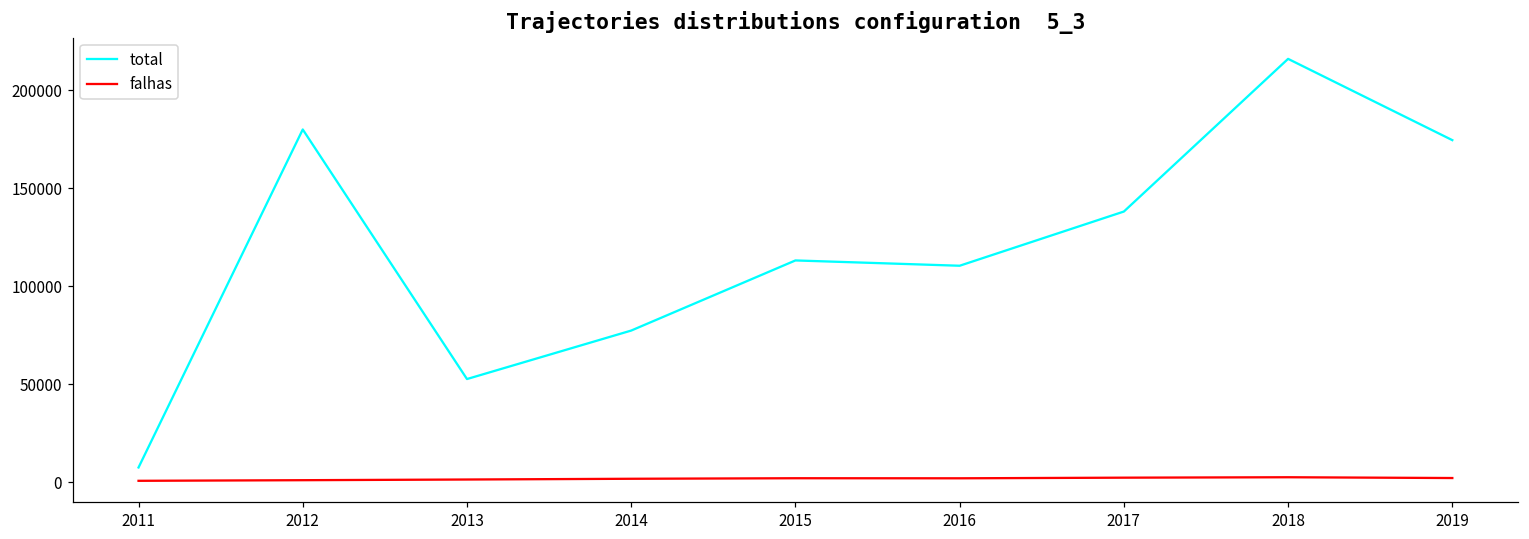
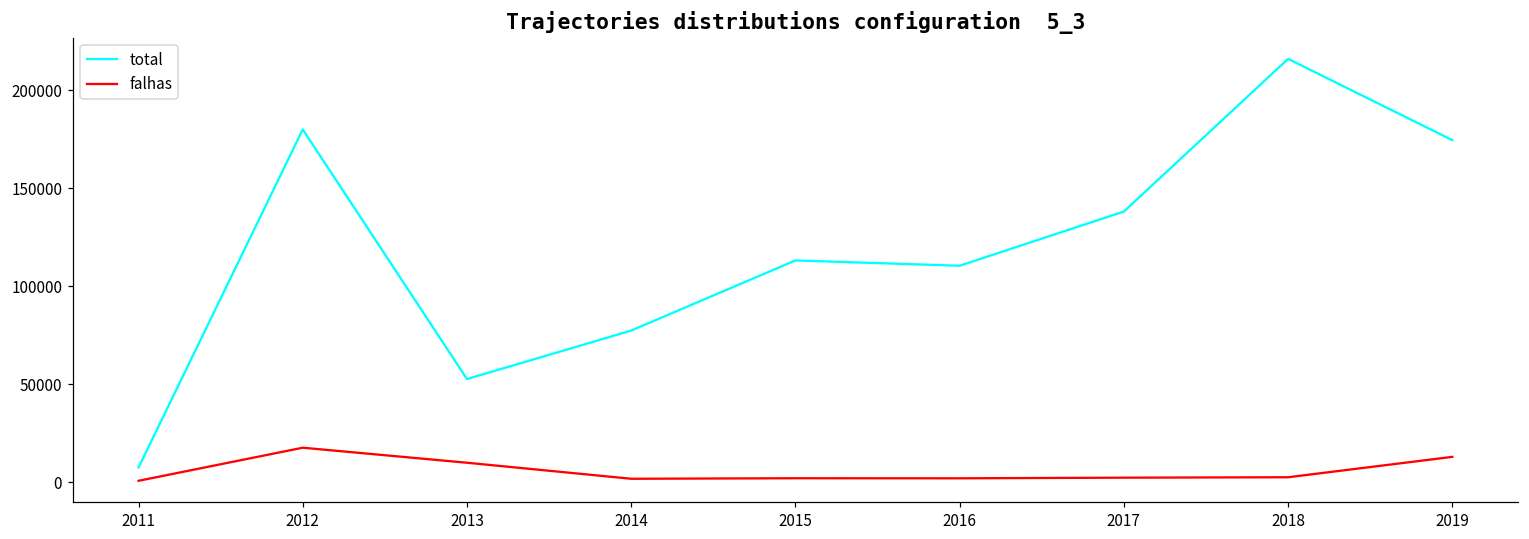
falhas, 2012: 1000 -> 18000
falhas, 2013: 1000 -> 10000
falhas, 2019: 2000 -> 13000
